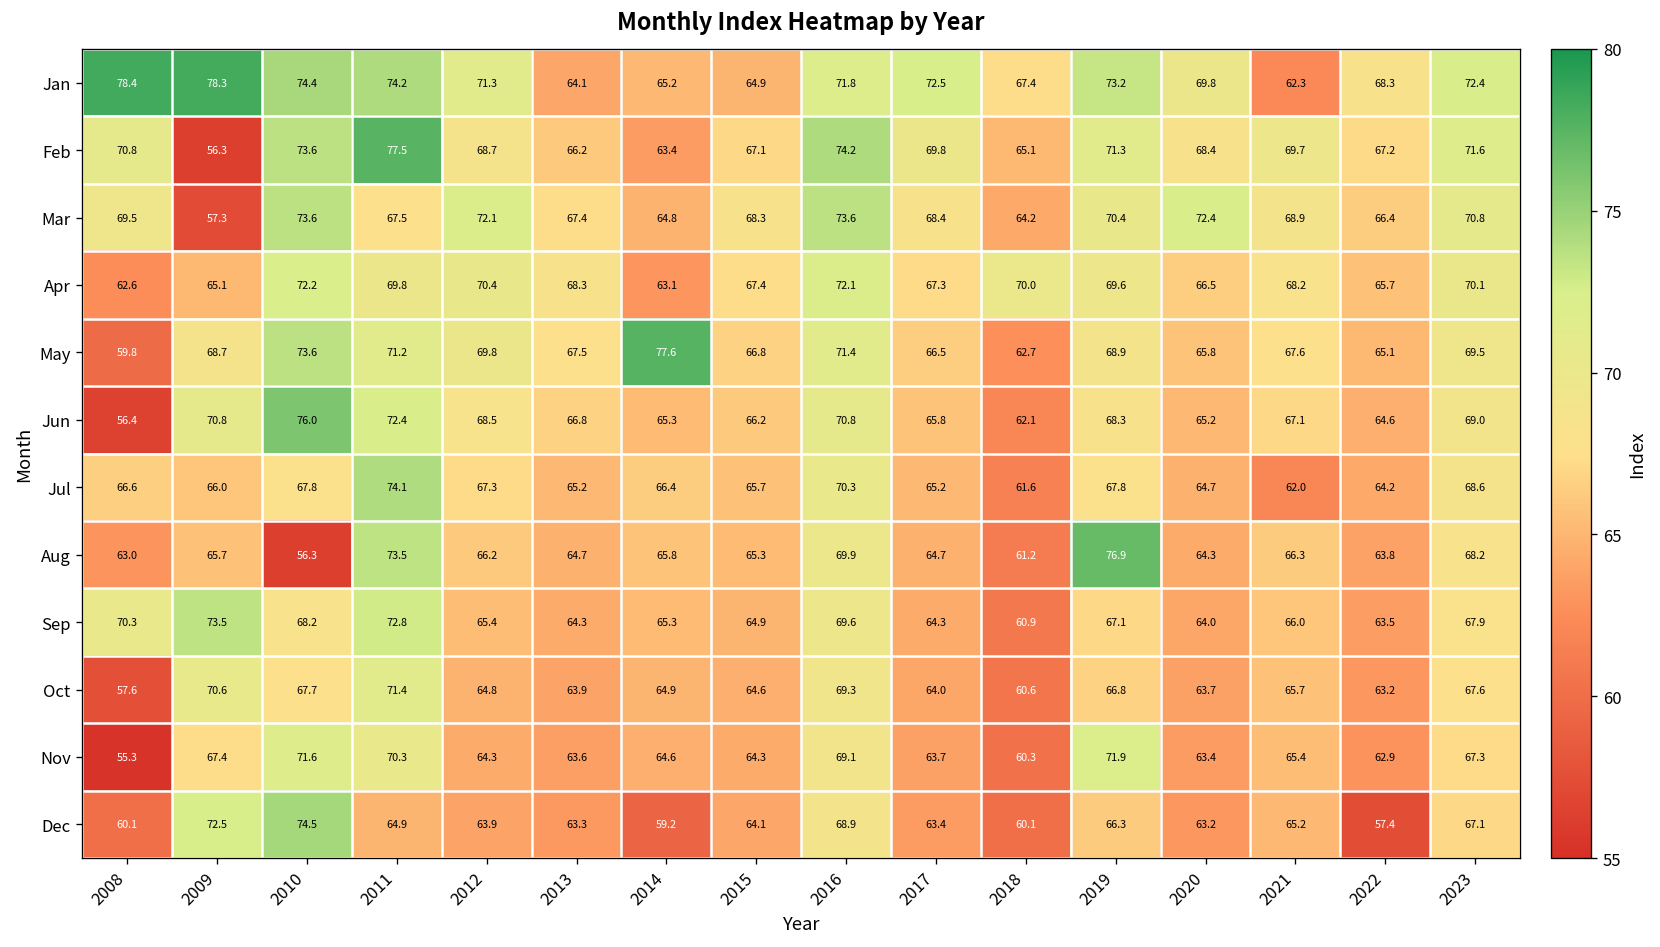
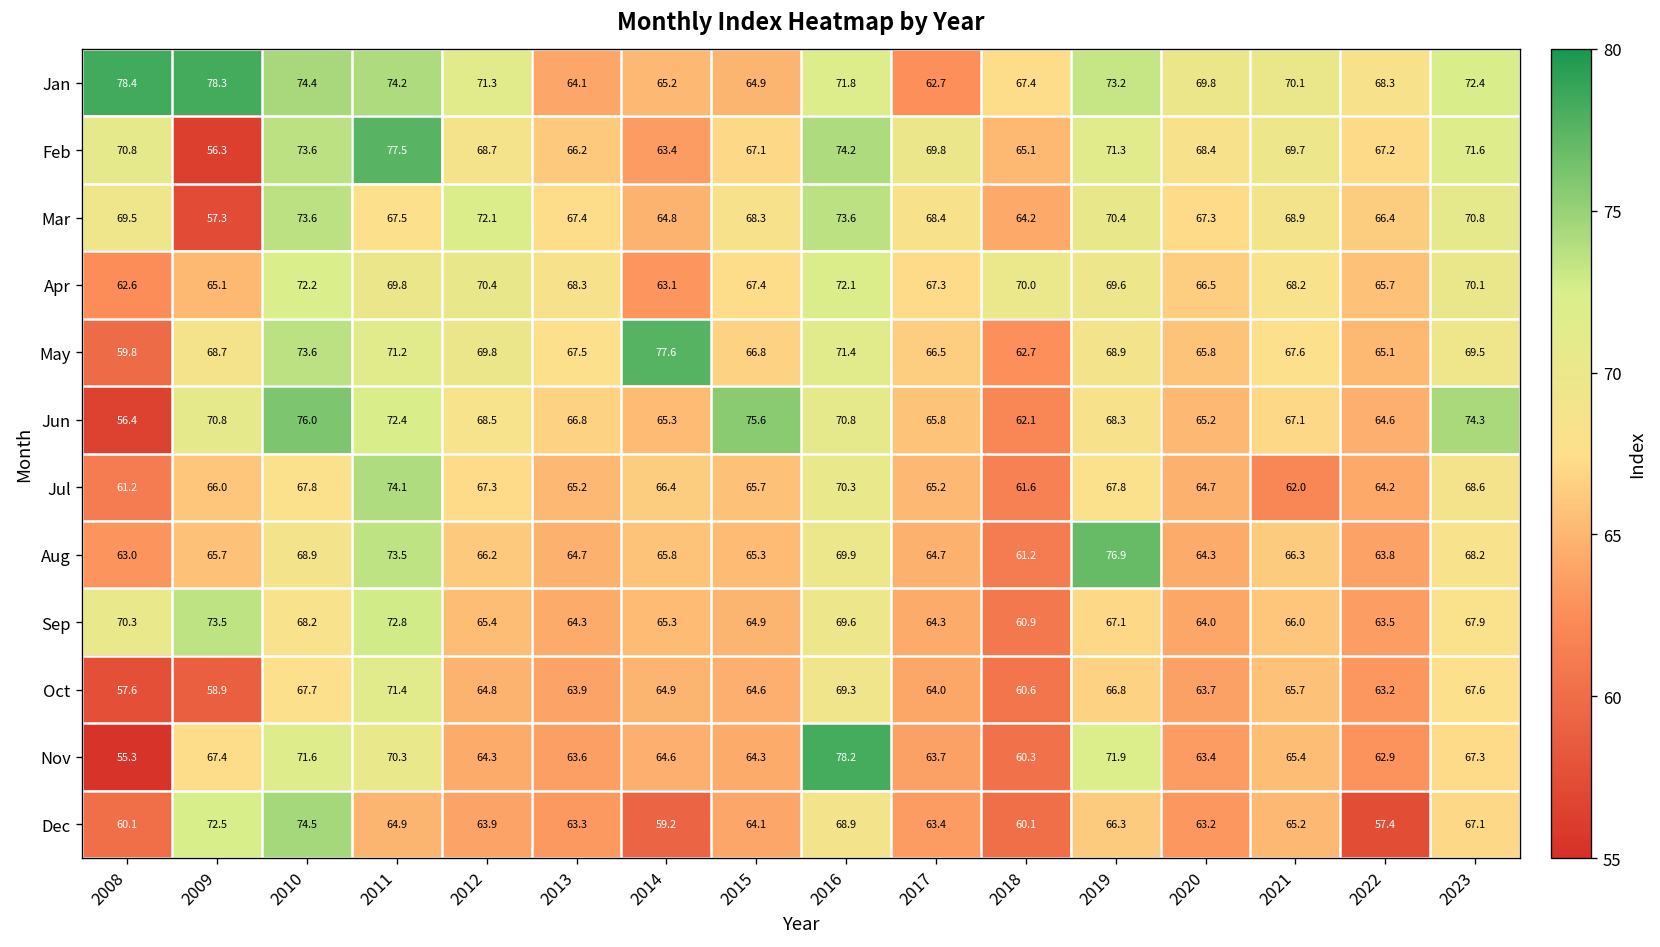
Jan, 2017: 72.5 -> 62.7
Jan, 2021: 62.3 -> 70.1
Mar, 2020: 72.4 -> 67.3
Jun, 2015: 66.2 -> 75.6
Jun, 2023: 69.0 -> 74.3
Jul, 2008: 66.6 -> 61.2
Aug, 2010: 56.3 -> 68.9
Oct, 2009: 70.6 -> 58.9
Nov, 2016: 69.1 -> 78.2
